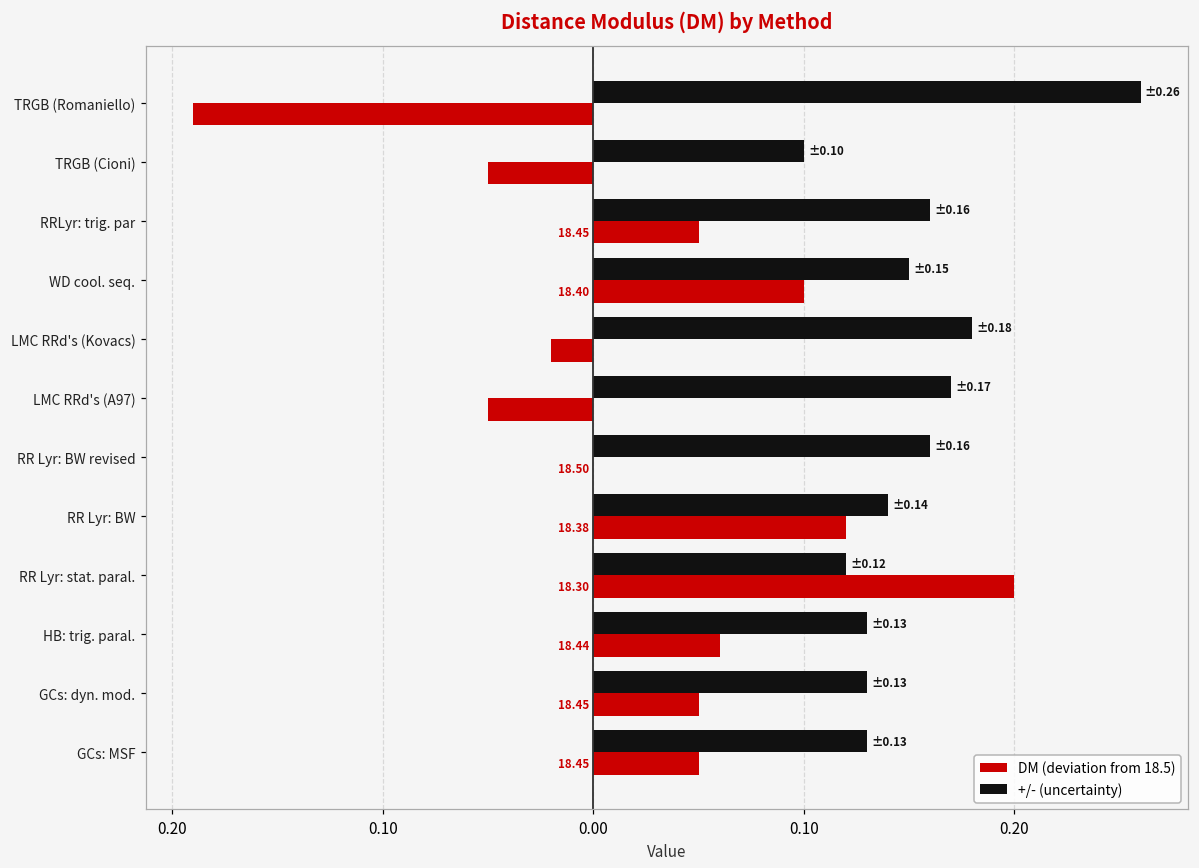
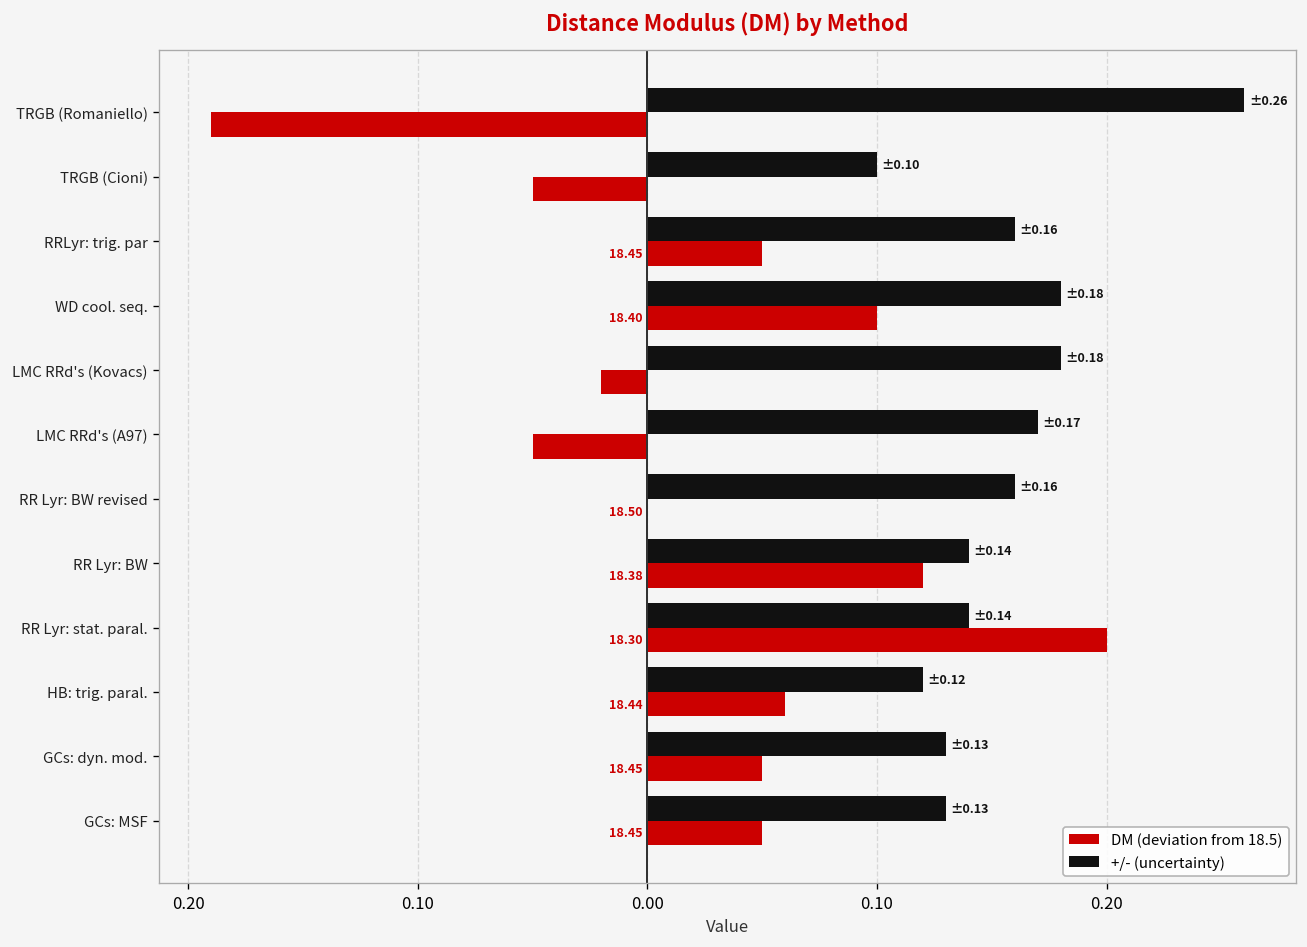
+/- (uncertainty), WD cool. seq.: 0.15 -> 0.18
+/- (uncertainty), RR Lyr: stat. paral.: 0.12 -> 0.14
+/- (uncertainty), HB: trig. paral.: 0.13 -> 0.12
